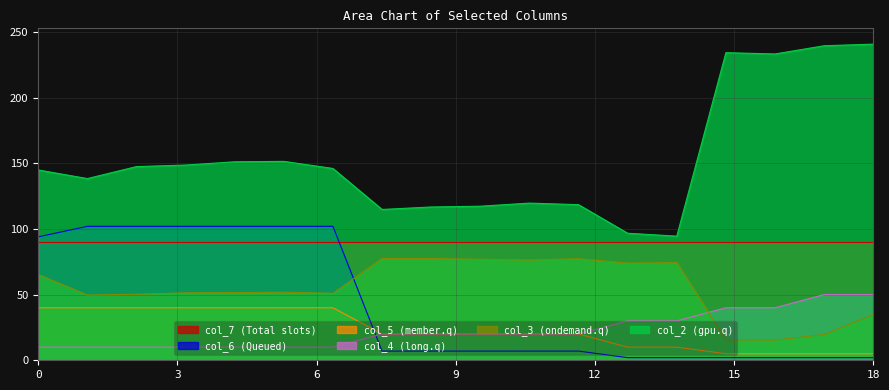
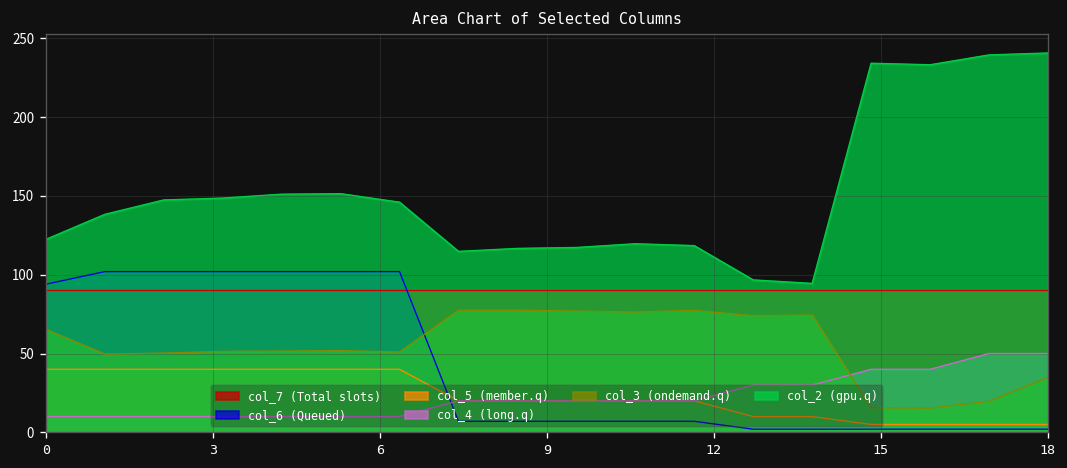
col_2 (gpu.q), 0: 145 -> 122
